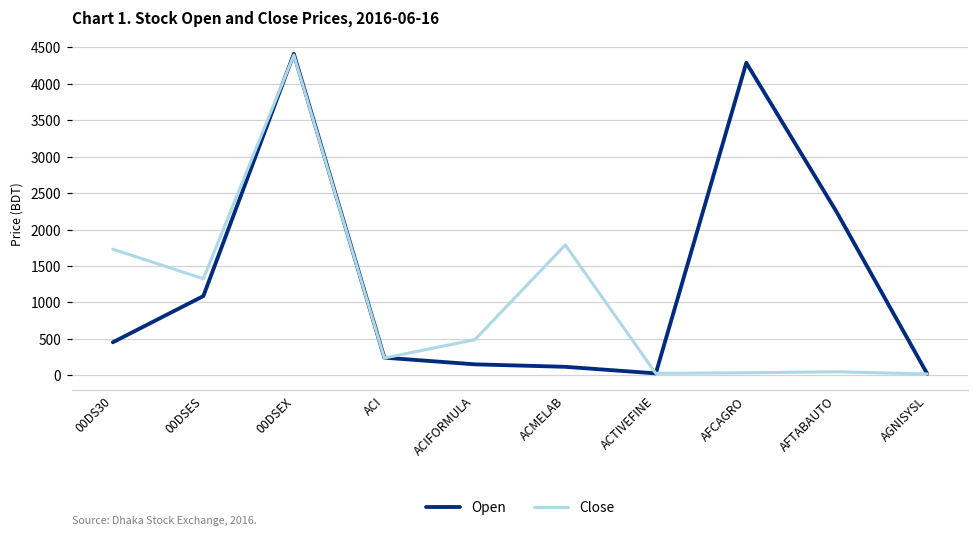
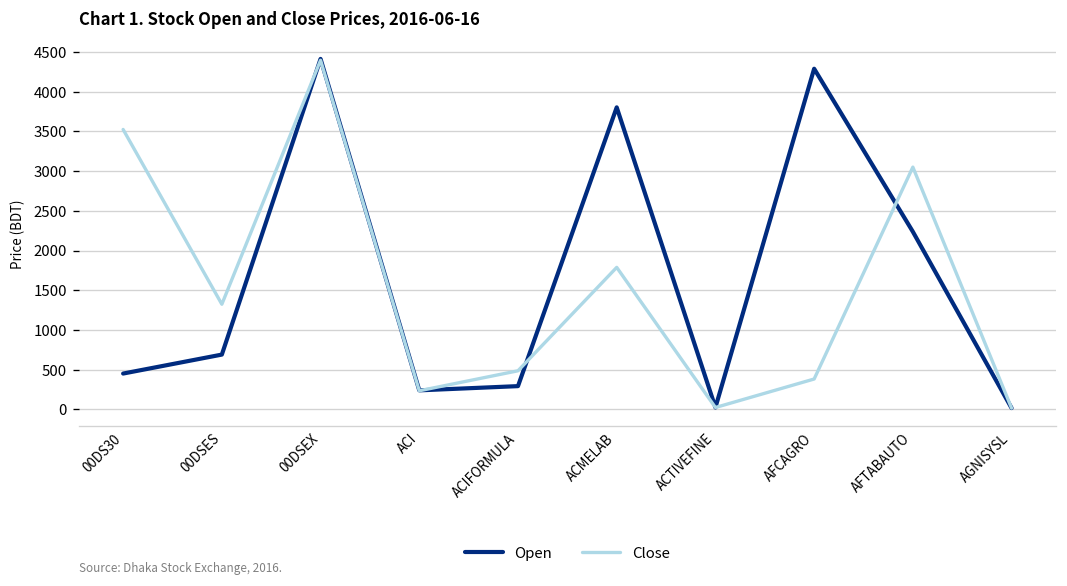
Close, 00DS30: 1700 -> 3500
Open, 00DSES: 1100 -> 700
Open, ACIFORMULA: 100 -> 300
Open, ACMELAB: 100 -> 3800
Close, AFCAGRO: 0 -> 400
Close, AFTABAUTO: 0 -> 3100
